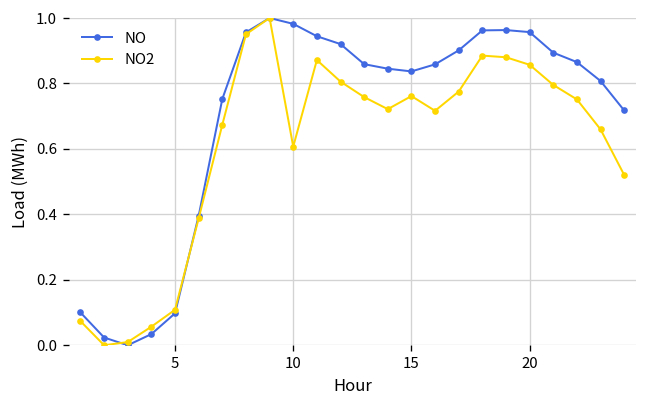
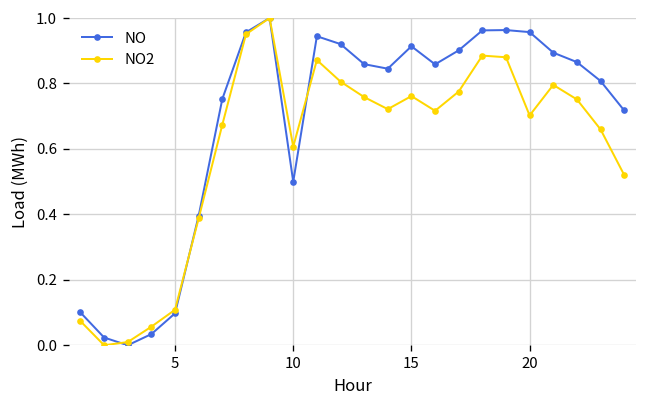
NO, 10: 0.98 -> 0.50
NO, 15: 0.84 -> 0.91
NO2, 20: 0.86 -> 0.70
